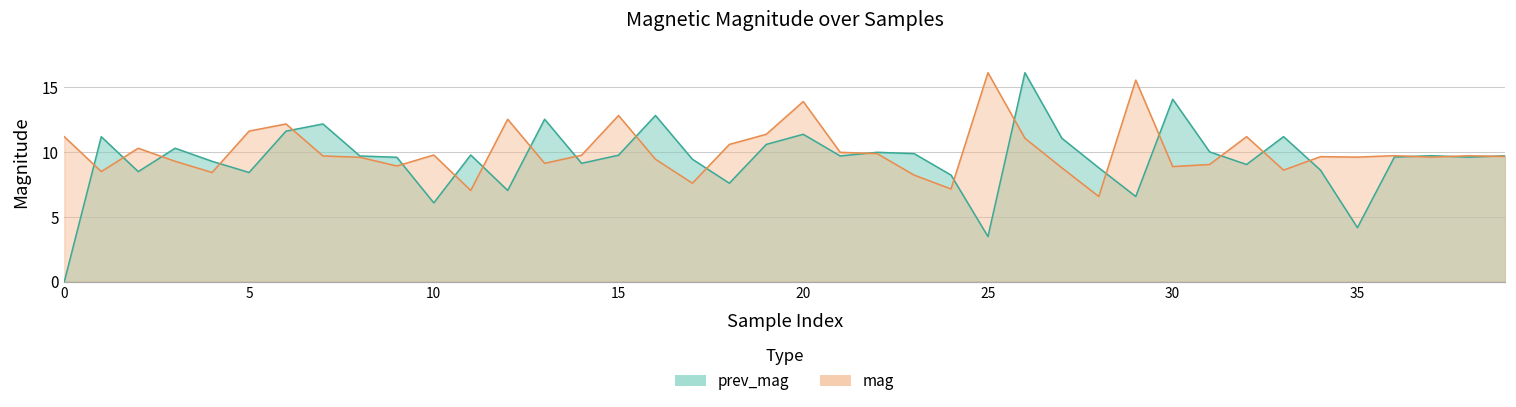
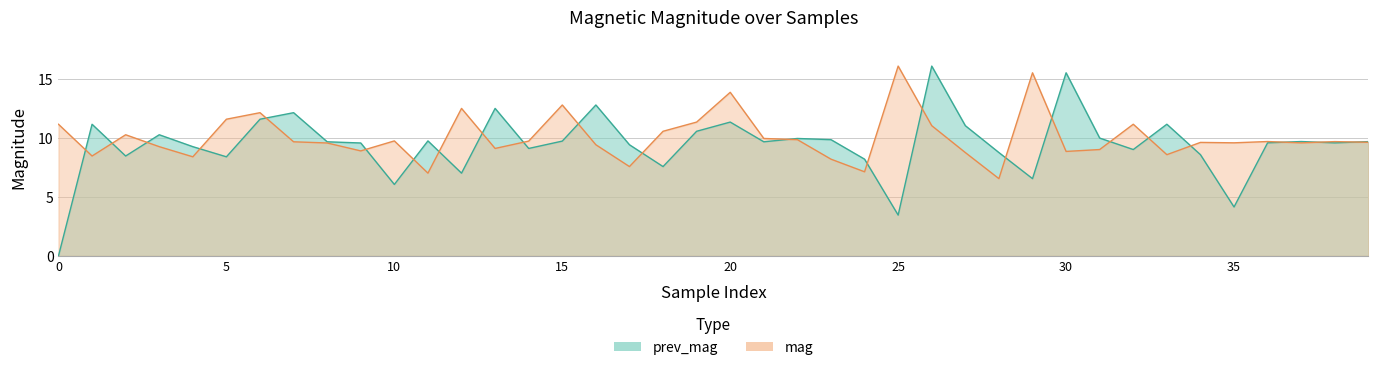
prev_mag, 30: 14.1 -> 15.5
